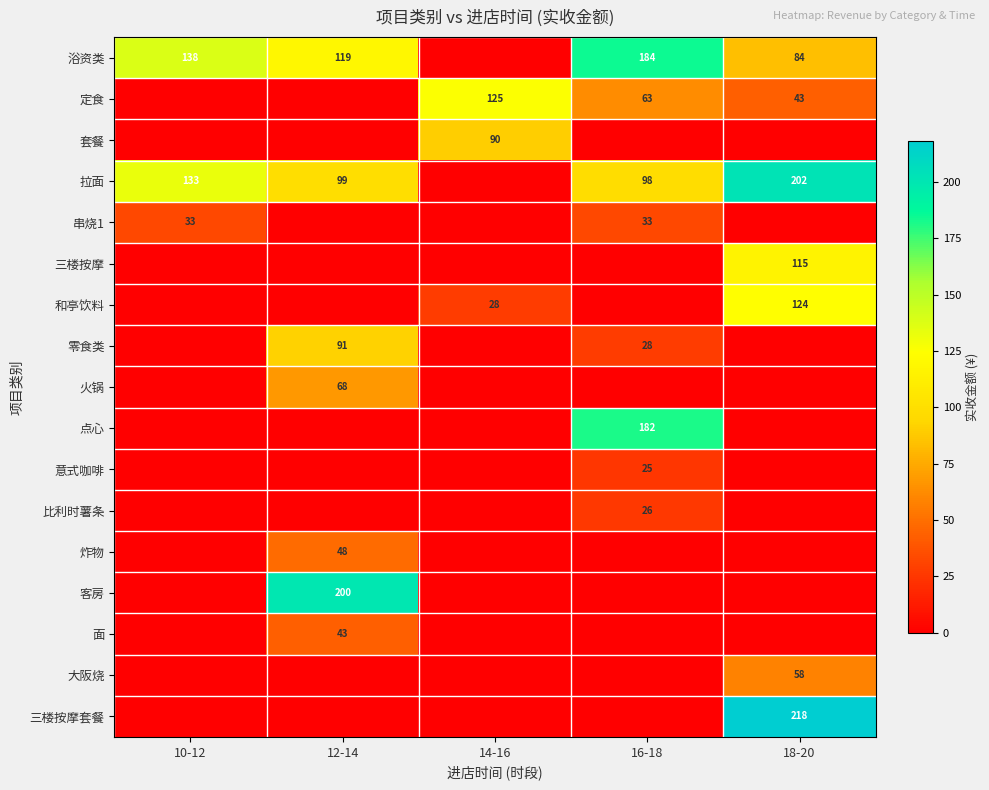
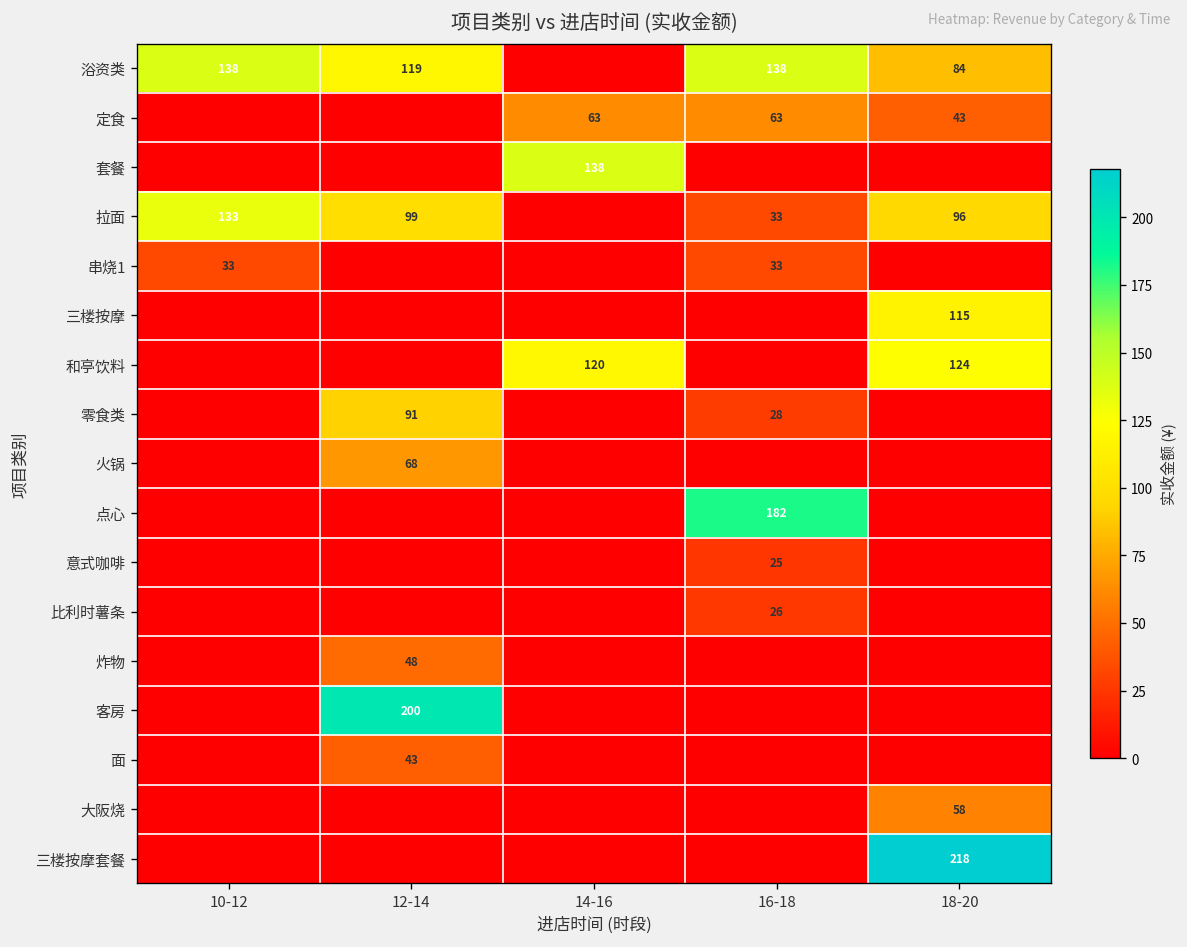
浴资类, 16-18: 184 -> 138
定食, 14-16: 125 -> 63
套餐, 14-16: 90 -> 138
拉面, 16-18: 98 -> 33
拉面, 18-20: 202 -> 96
和亭饮料, 14-16: 28 -> 120
